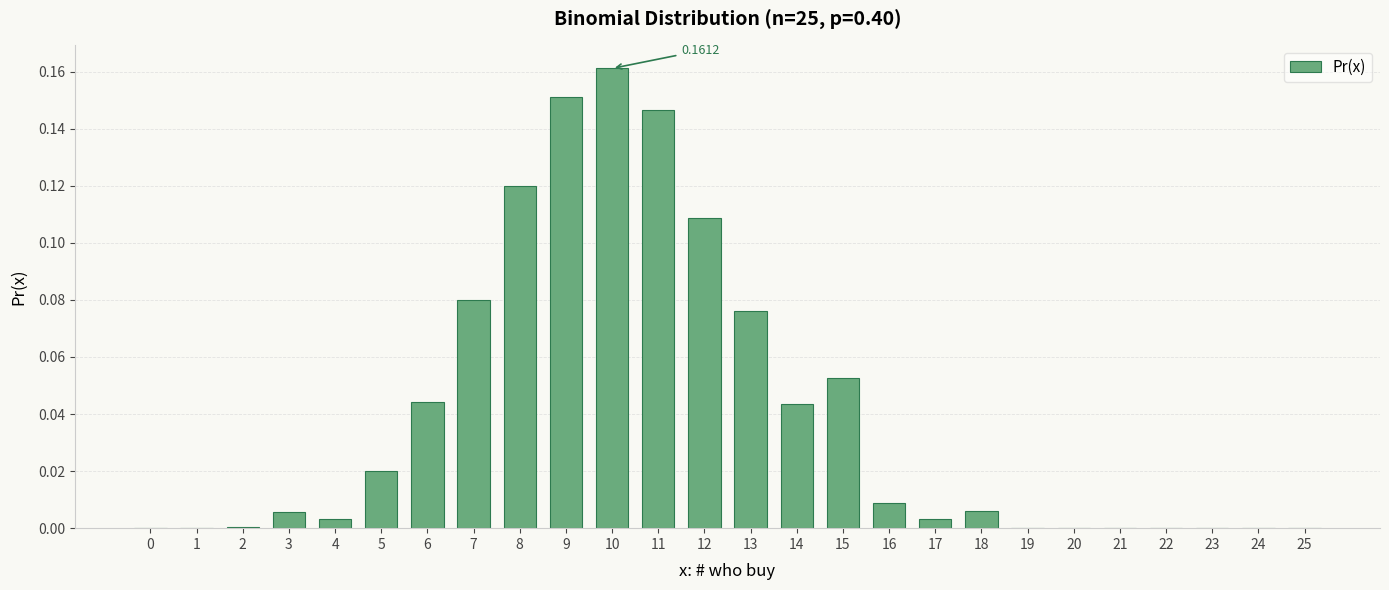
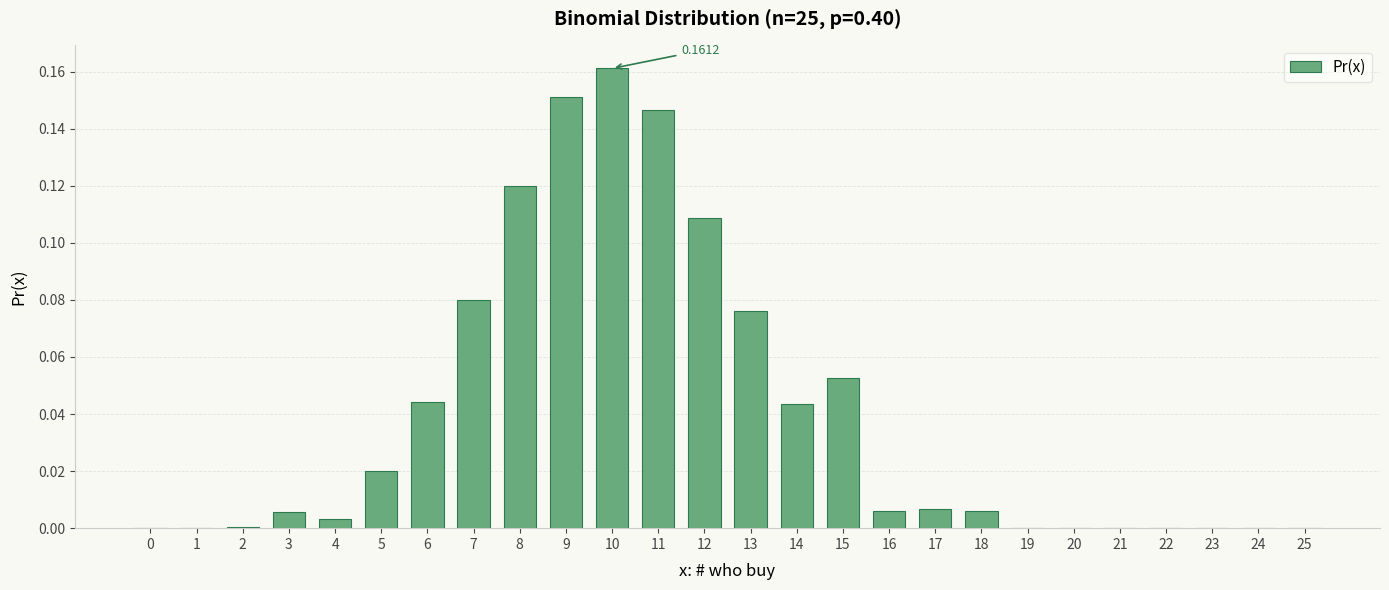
16: 0.009 -> 0.006
17: 0.003 -> 0.007
